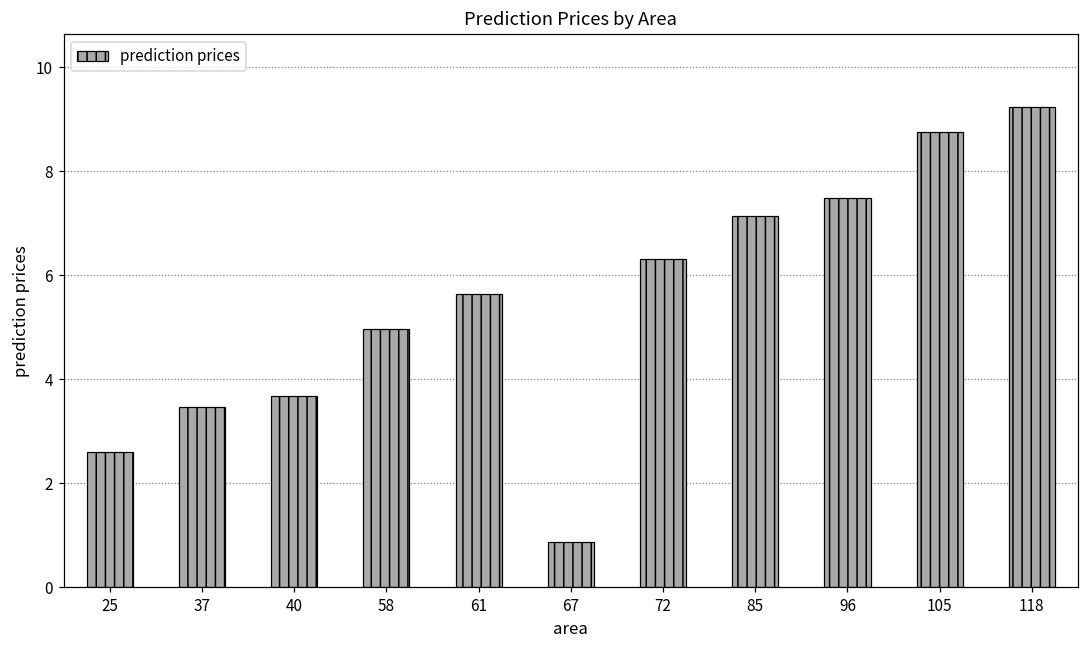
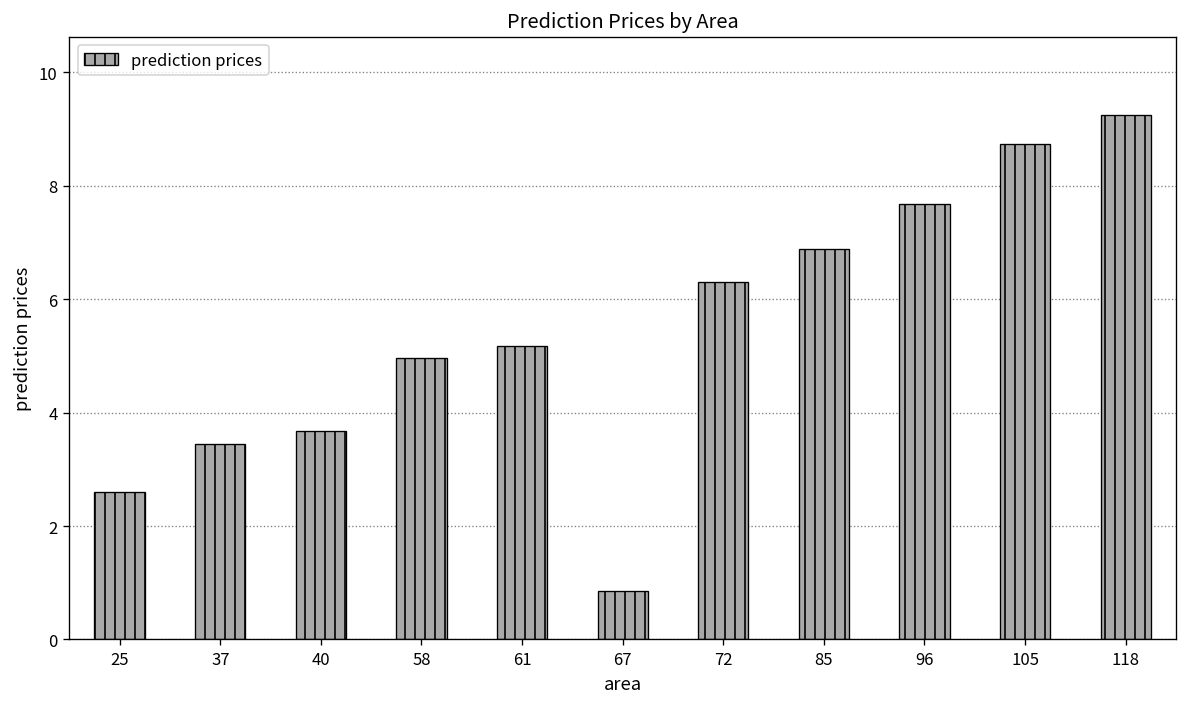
61: 5.6 -> 5.2
85: 7.1 -> 6.9
96: 7.5 -> 7.7
